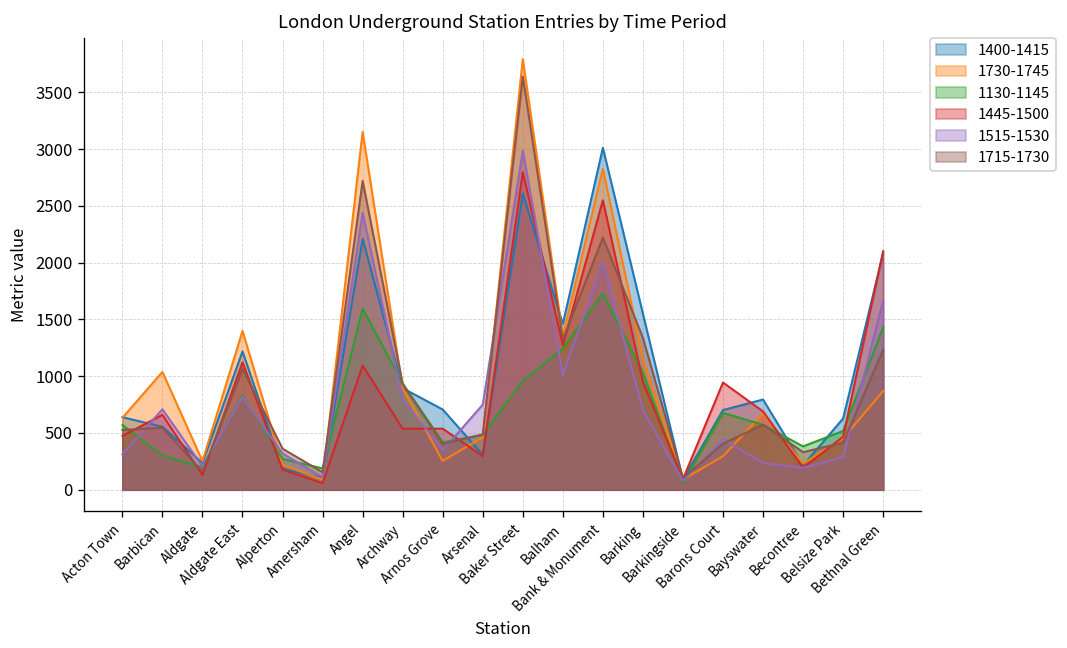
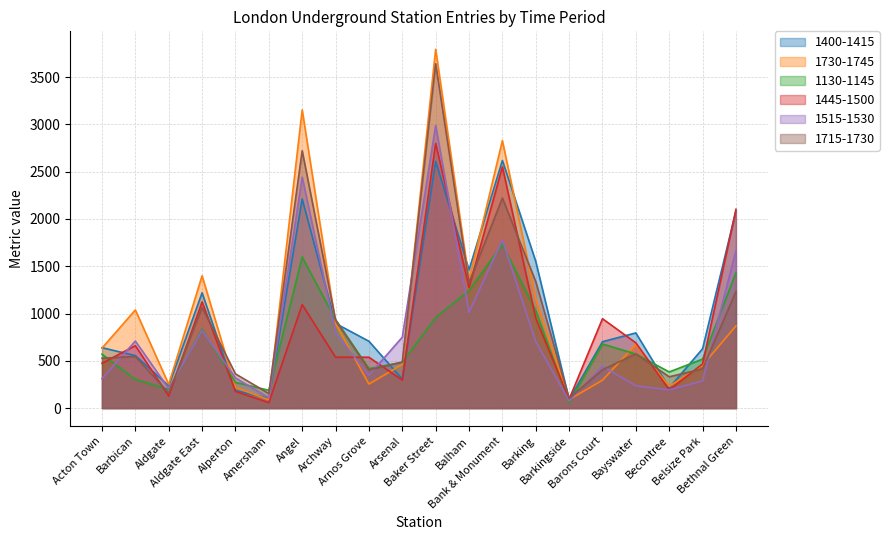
1400-1415, Bank & Monument: 3000 -> 2600
1515-1530, Bank & Monument: 2000 -> 1800
